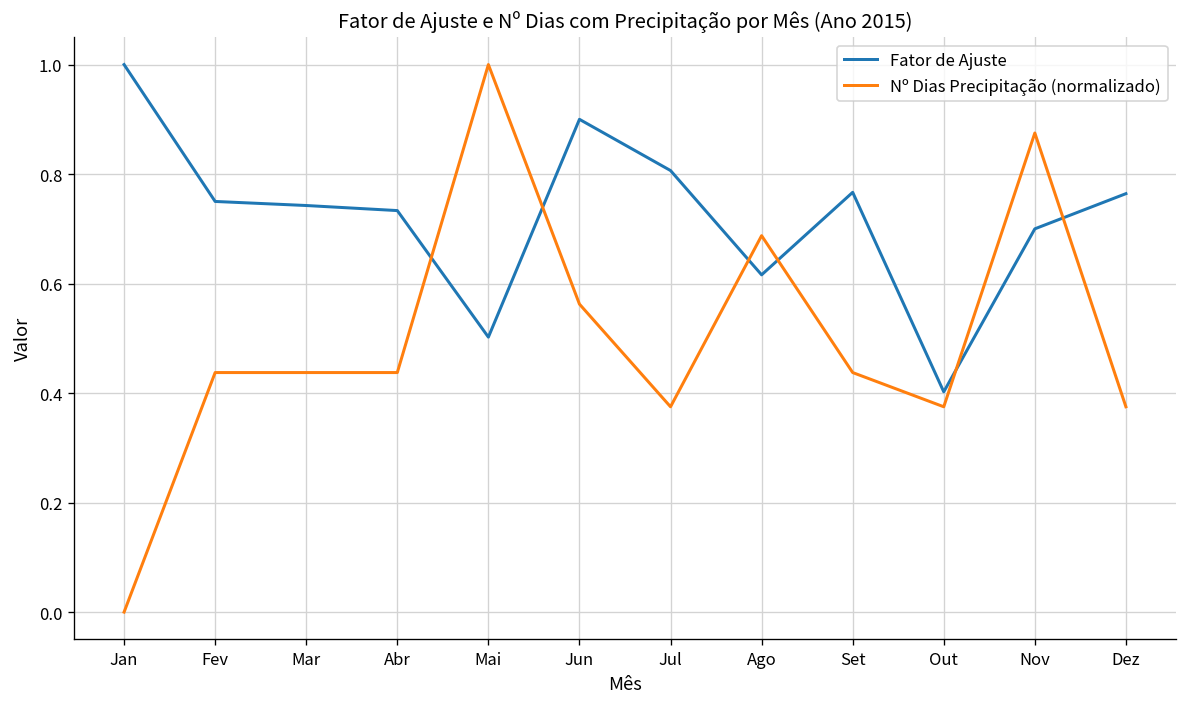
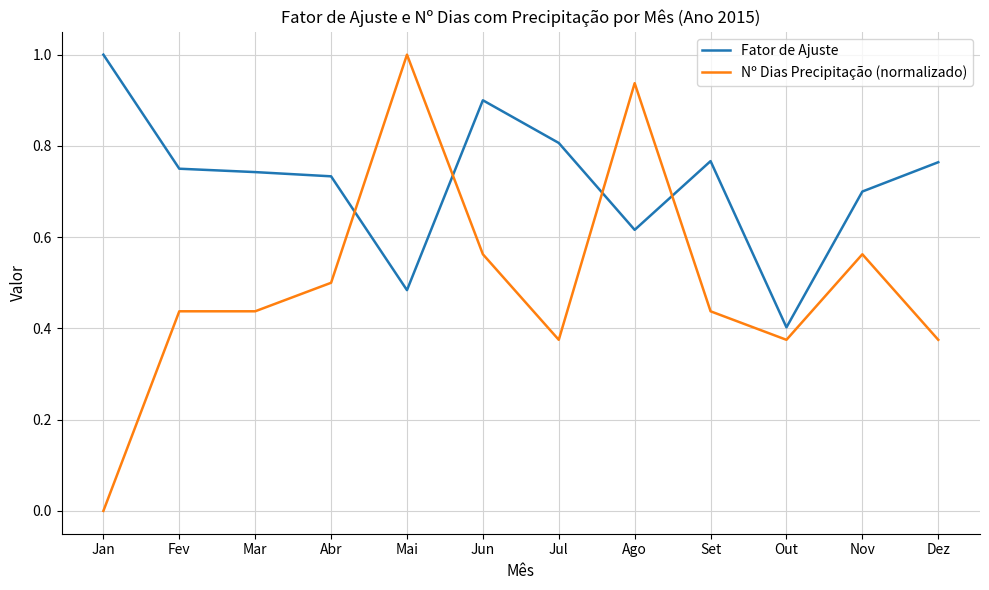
Nº Dias Precipitação (normalizado), Abr: 0.44 -> 0.50
Fator de Ajuste, Mai: 0.50 -> 0.48
Nº Dias Precipitação (normalizado), Ago: 0.69 -> 0.94
Nº Dias Precipitação (normalizado), Nov: 0.88 -> 0.56
